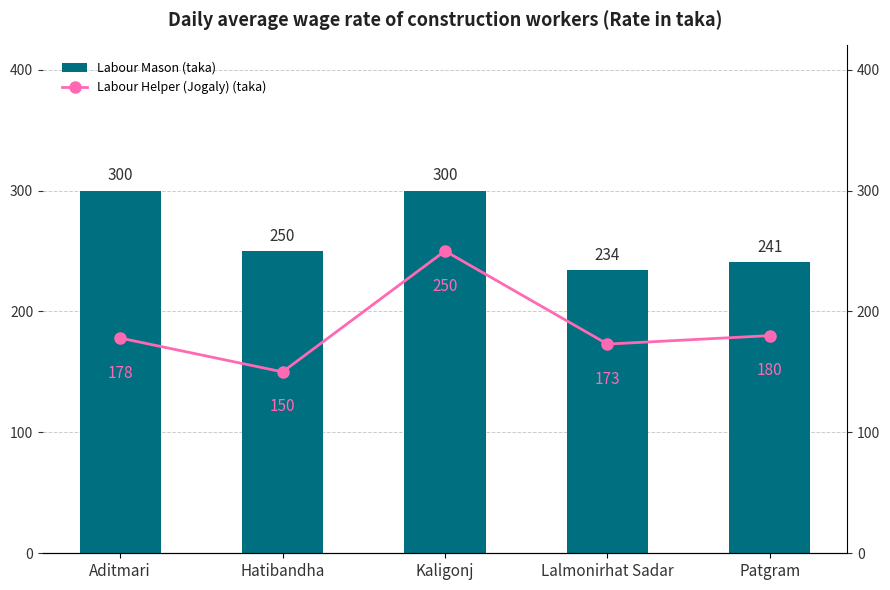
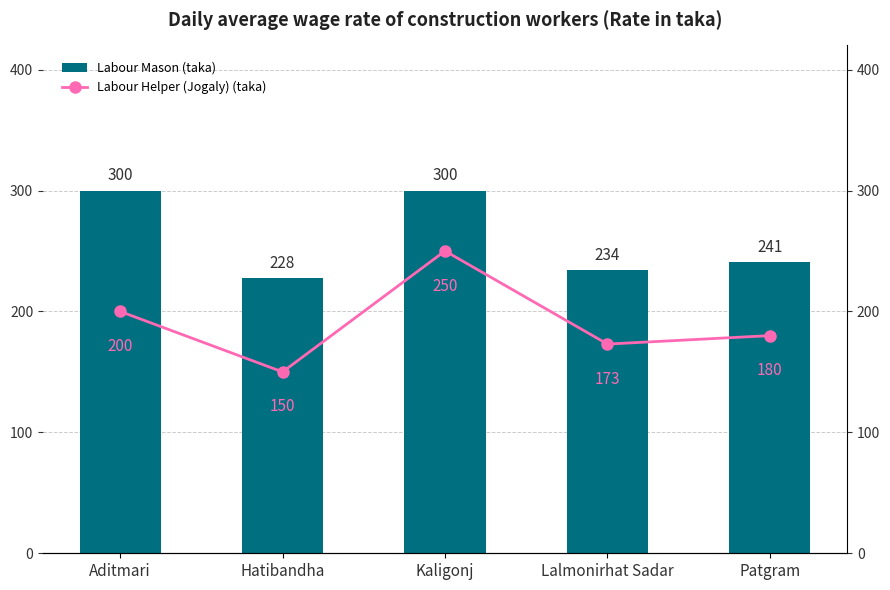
Labour Mason (taka), Hatibandha: 250 -> 228
Labour Helper (Jogaly) (taka), Aditmari: 178 -> 200
